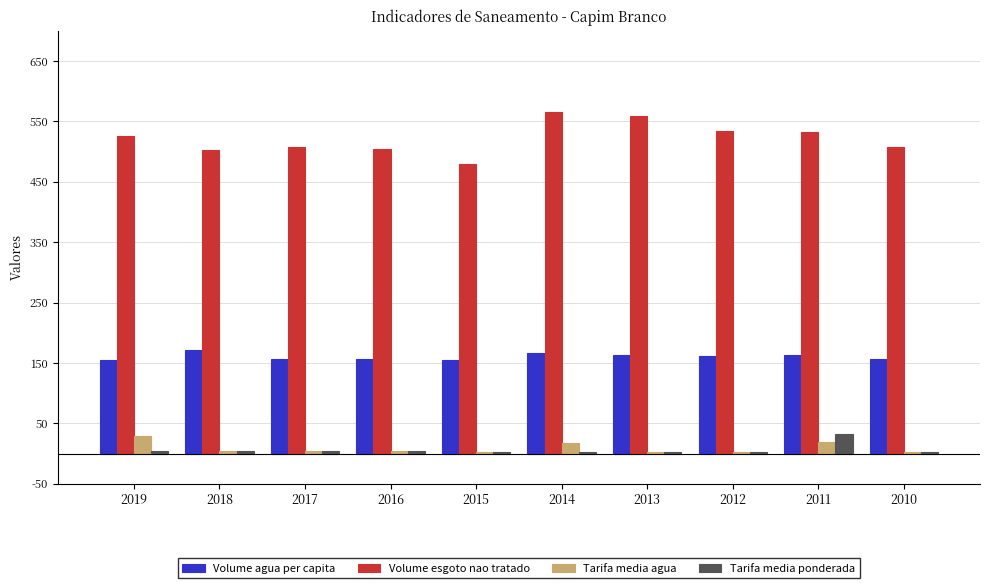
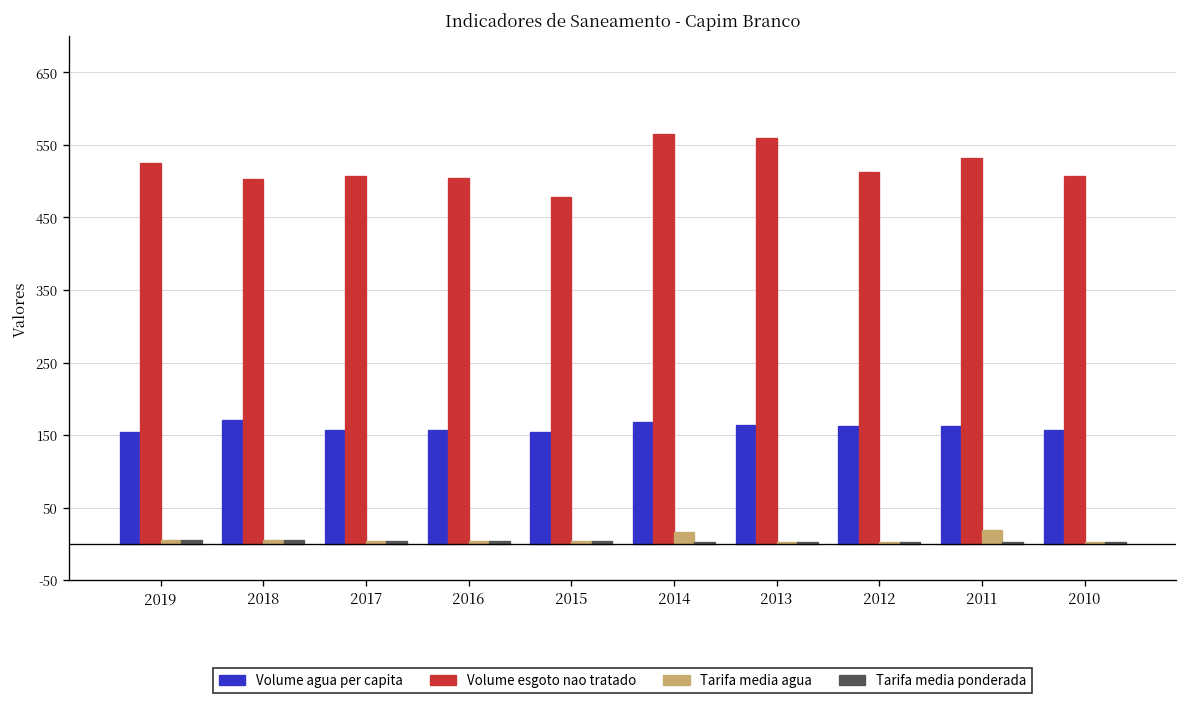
Tarifa media agua, 2019: 30 -> 10
Volume esgoto nao tratado, 2012: 530 -> 510
Tarifa media ponderada, 2011: 30 -> 0
